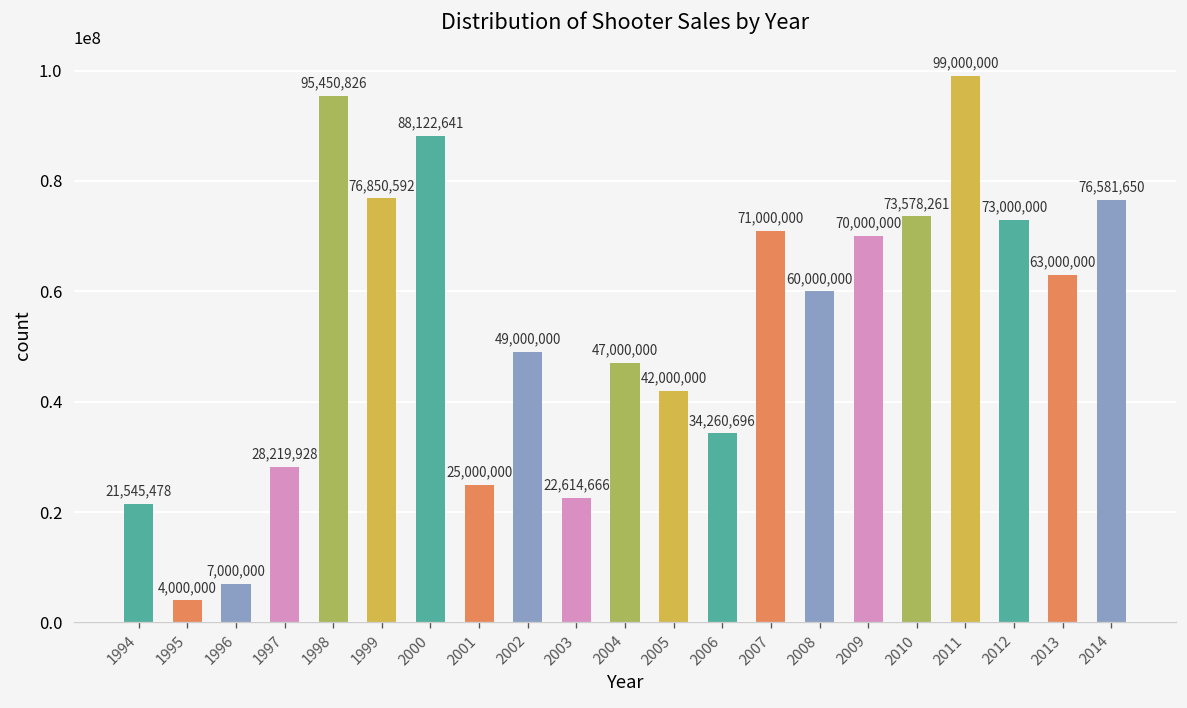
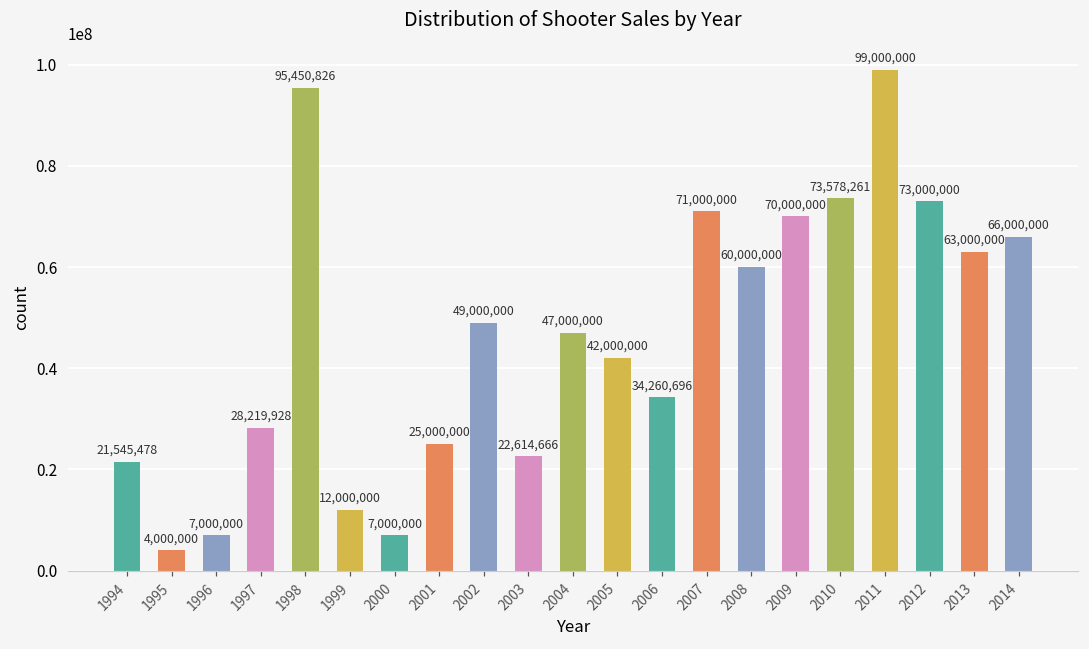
1999: 76,850,592 -> 12,000,000
2000: 88,122,641 -> 7,000,000
2014: 76,581,650 -> 66,000,000
